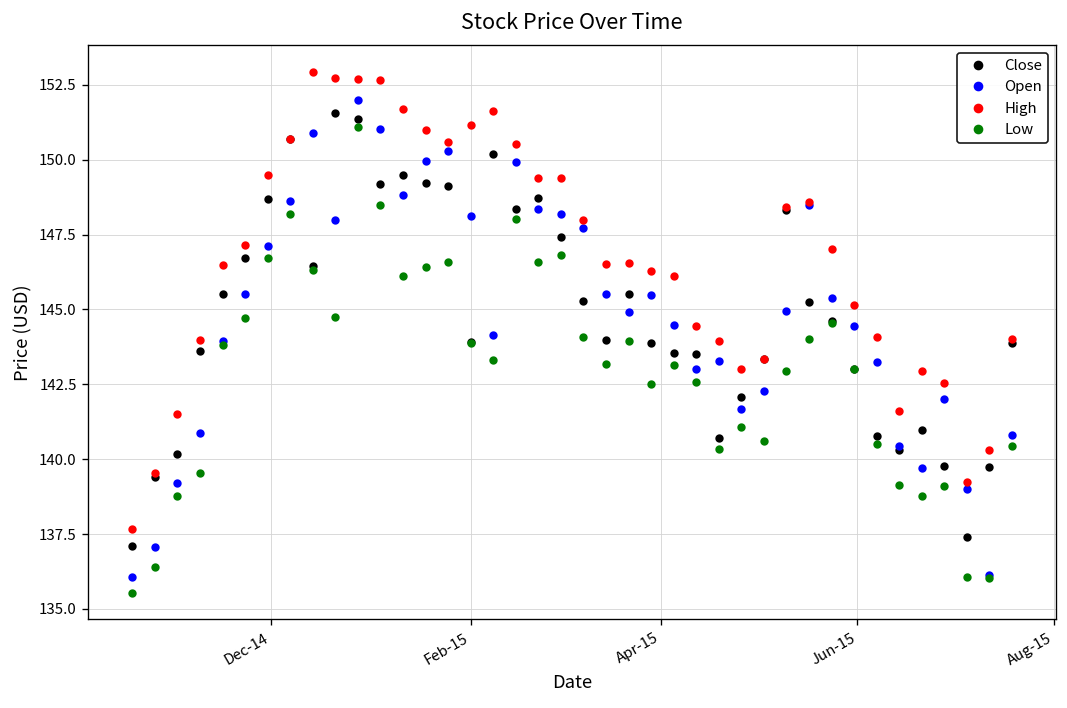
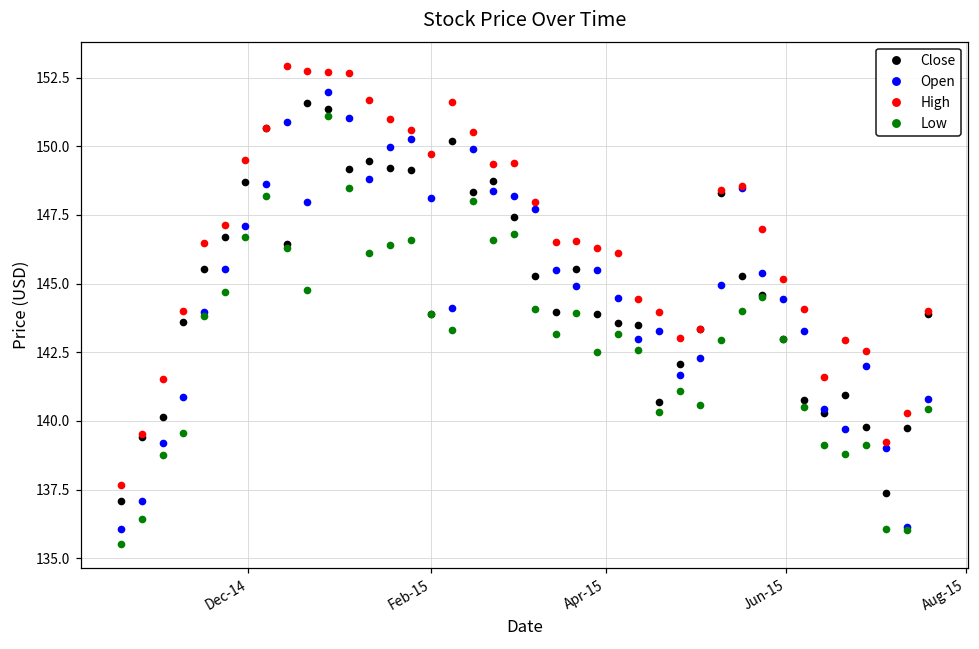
High, Feb-15: 151.1 -> 149.7
